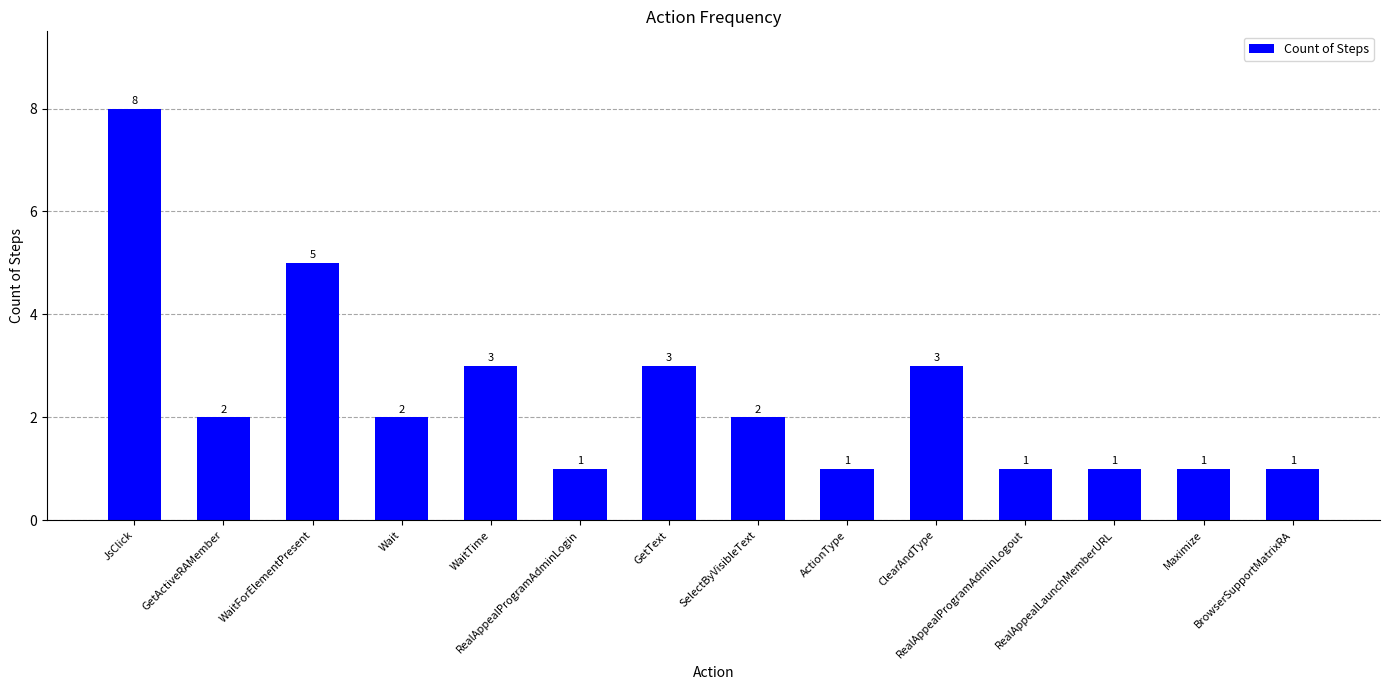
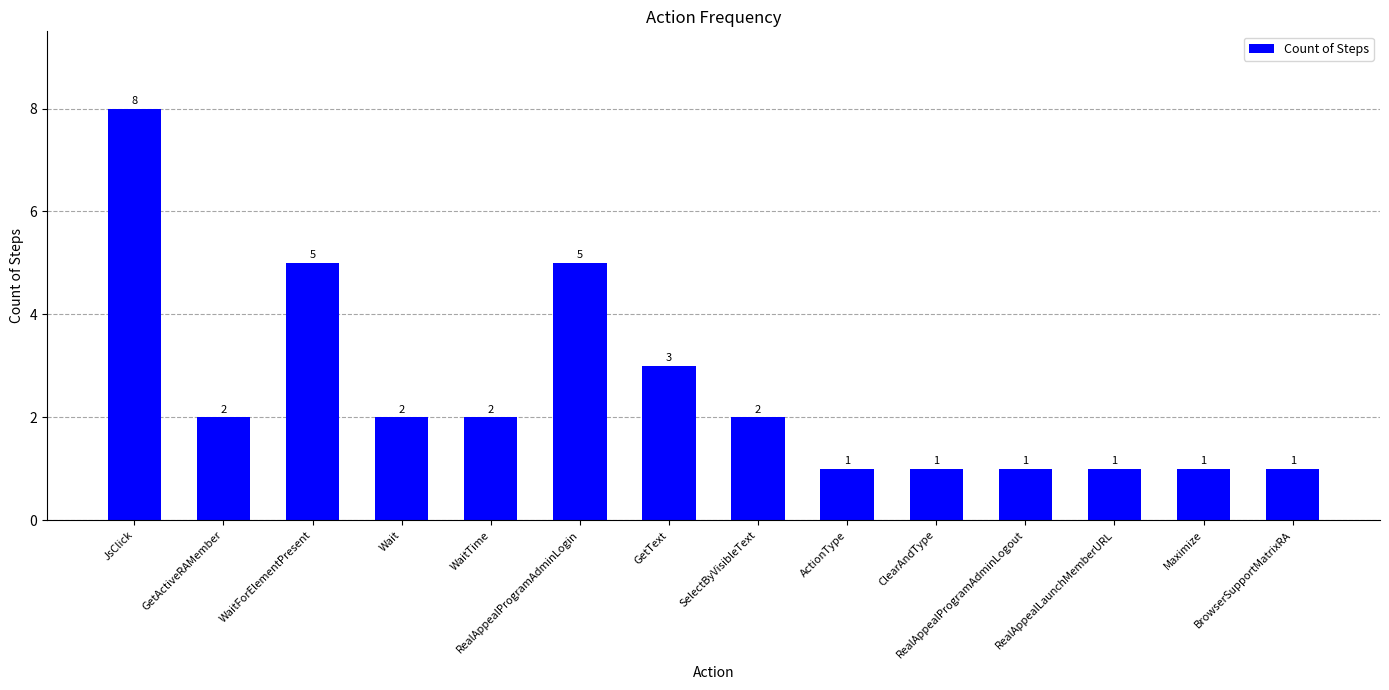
WaitTime: 3 -> 2
RealAppealProgramAdminLogin: 1 -> 5
ClearAndType: 3 -> 1
